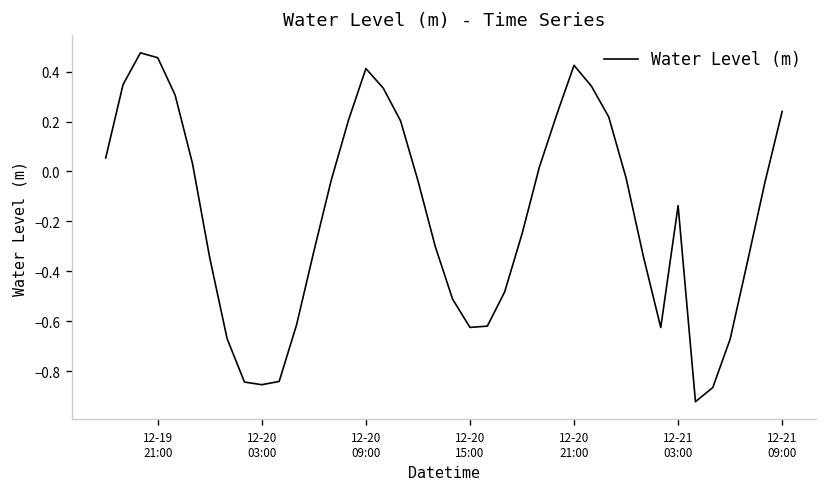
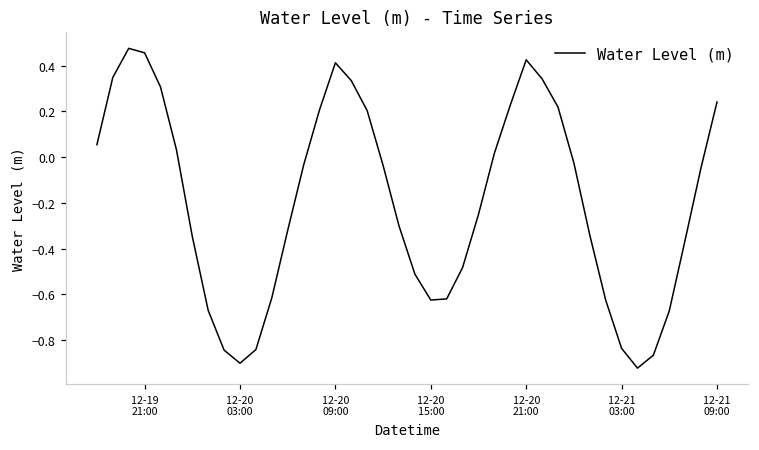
12-20 03:00: -0.85 -> -0.90
12-21 03:00: -0.14 -> -0.84
